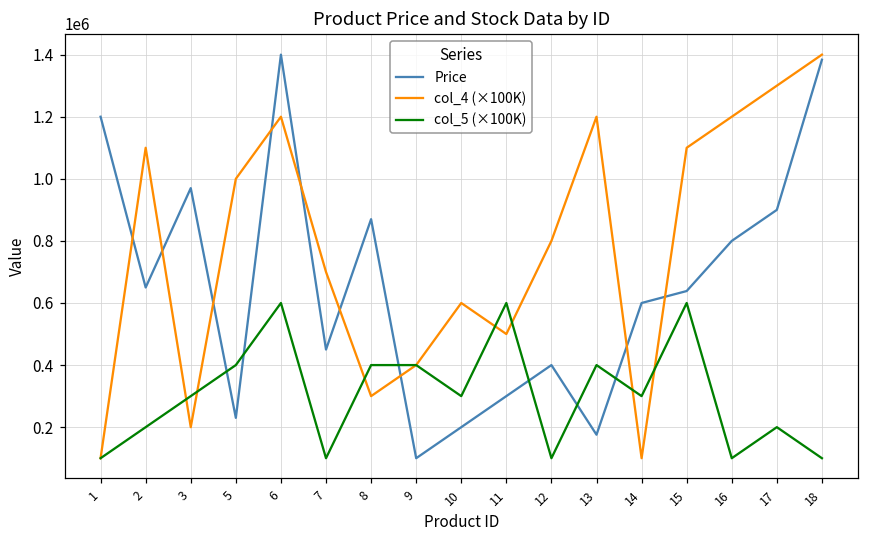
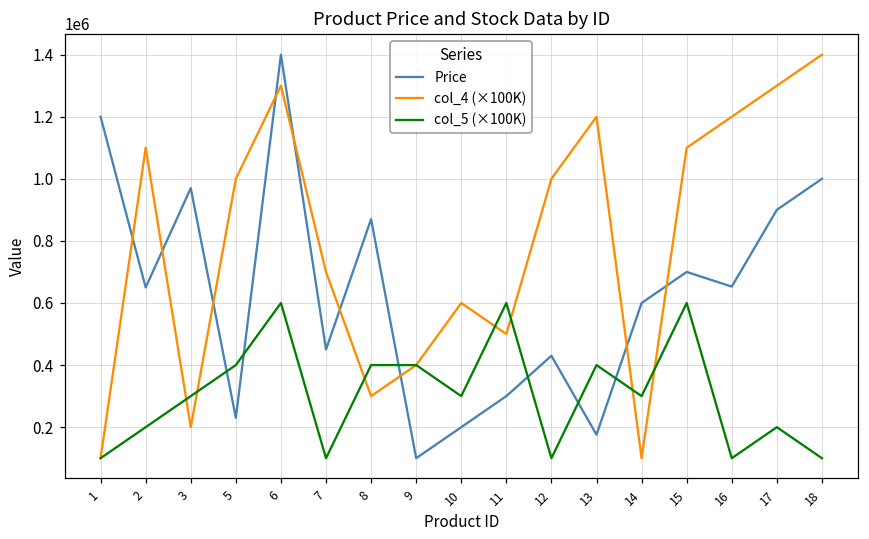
col_4 (×100K), 6: 1200000 -> 1300000
Price, 12: 400000 -> 430000
col_4 (×100K), 12: 800000 -> 1000000
Price, 15: 640000 -> 700000
Price, 16: 800000 -> 650000
Price, 18: 1380000 -> 1000000
